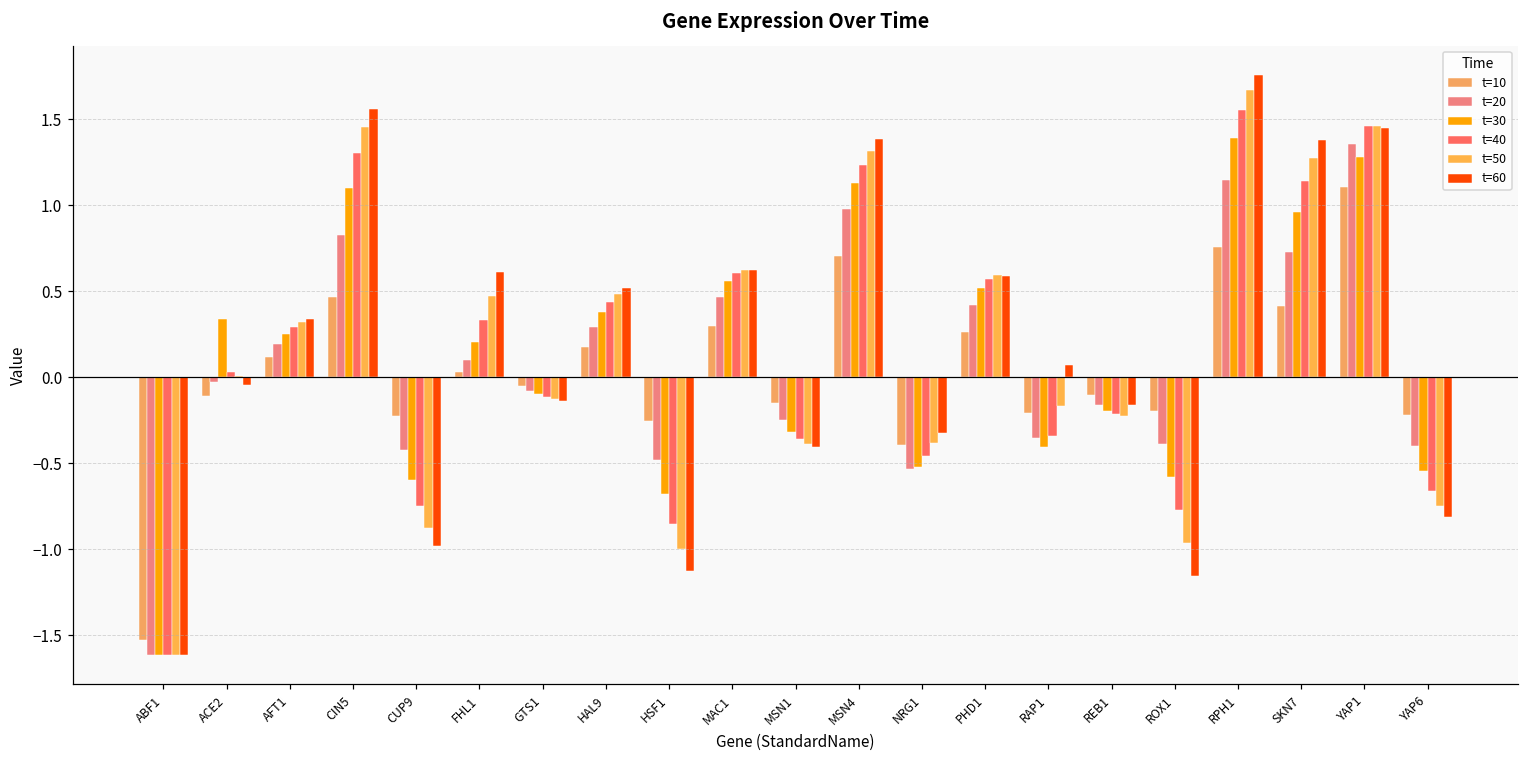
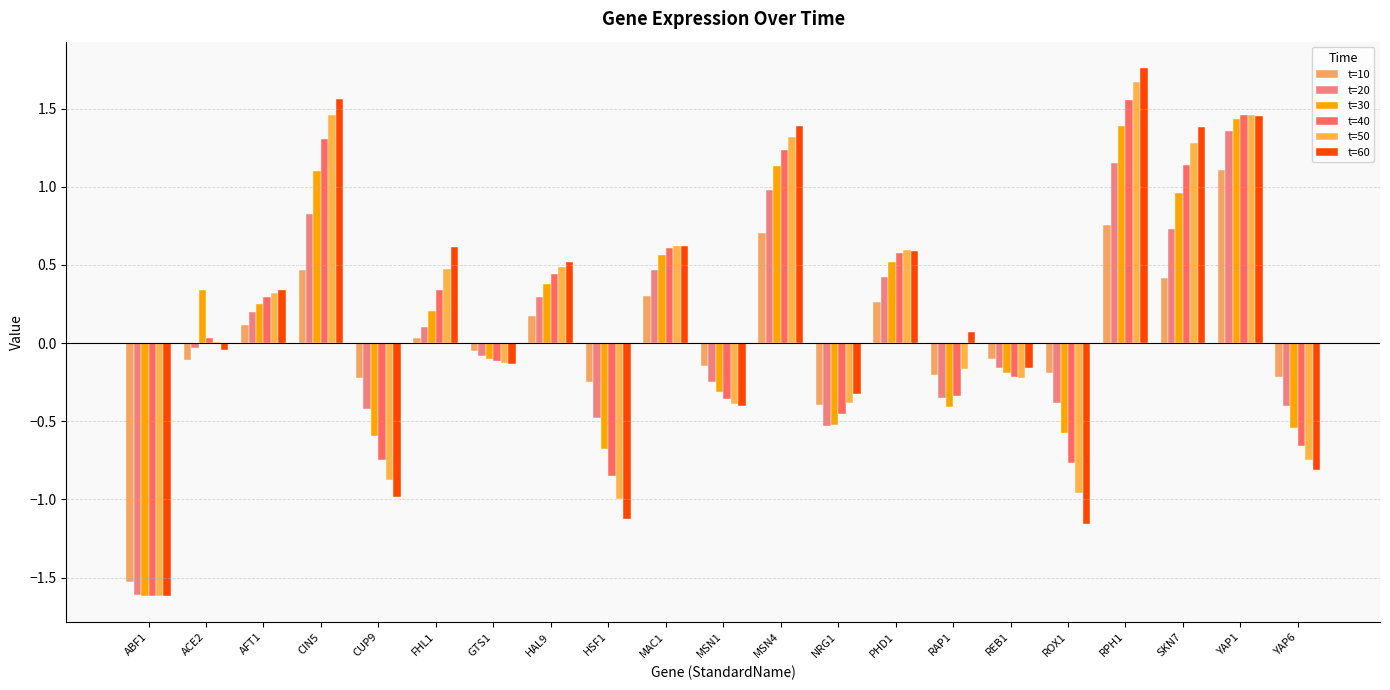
t=30, YAP1: 1.28 -> 1.44
